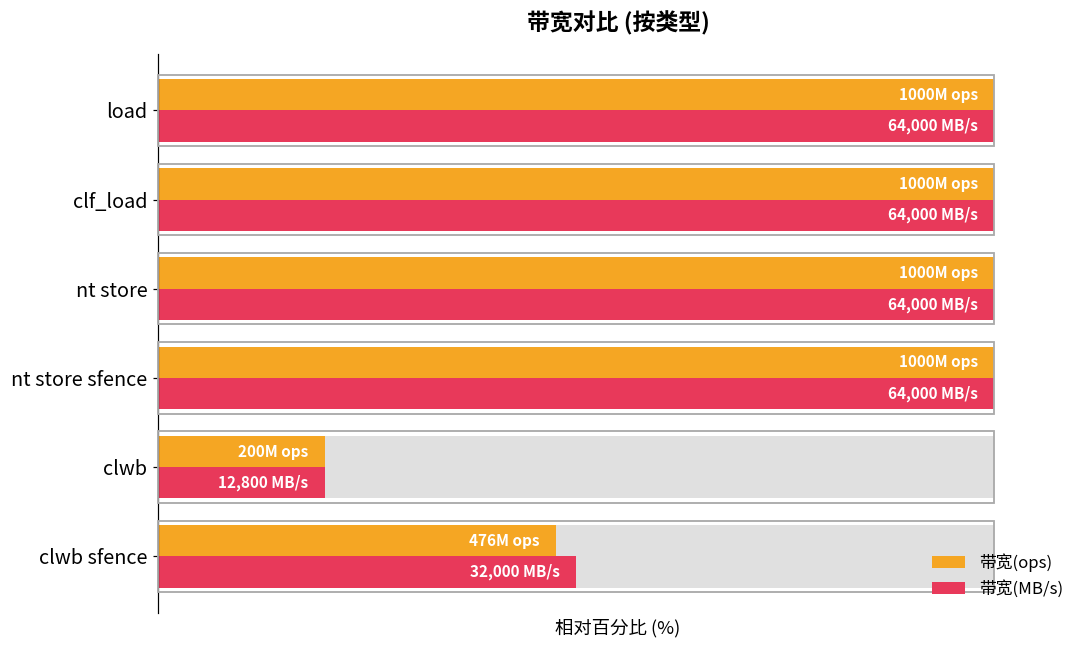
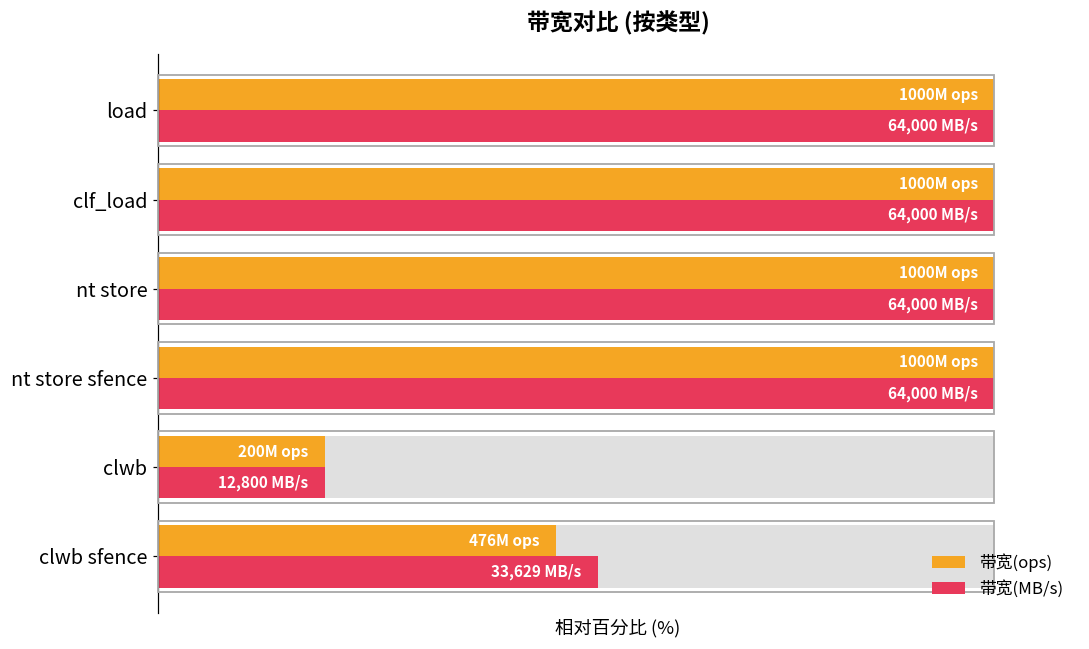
带宽(MB/s), clwb sfence: 32,000 -> 33,629
